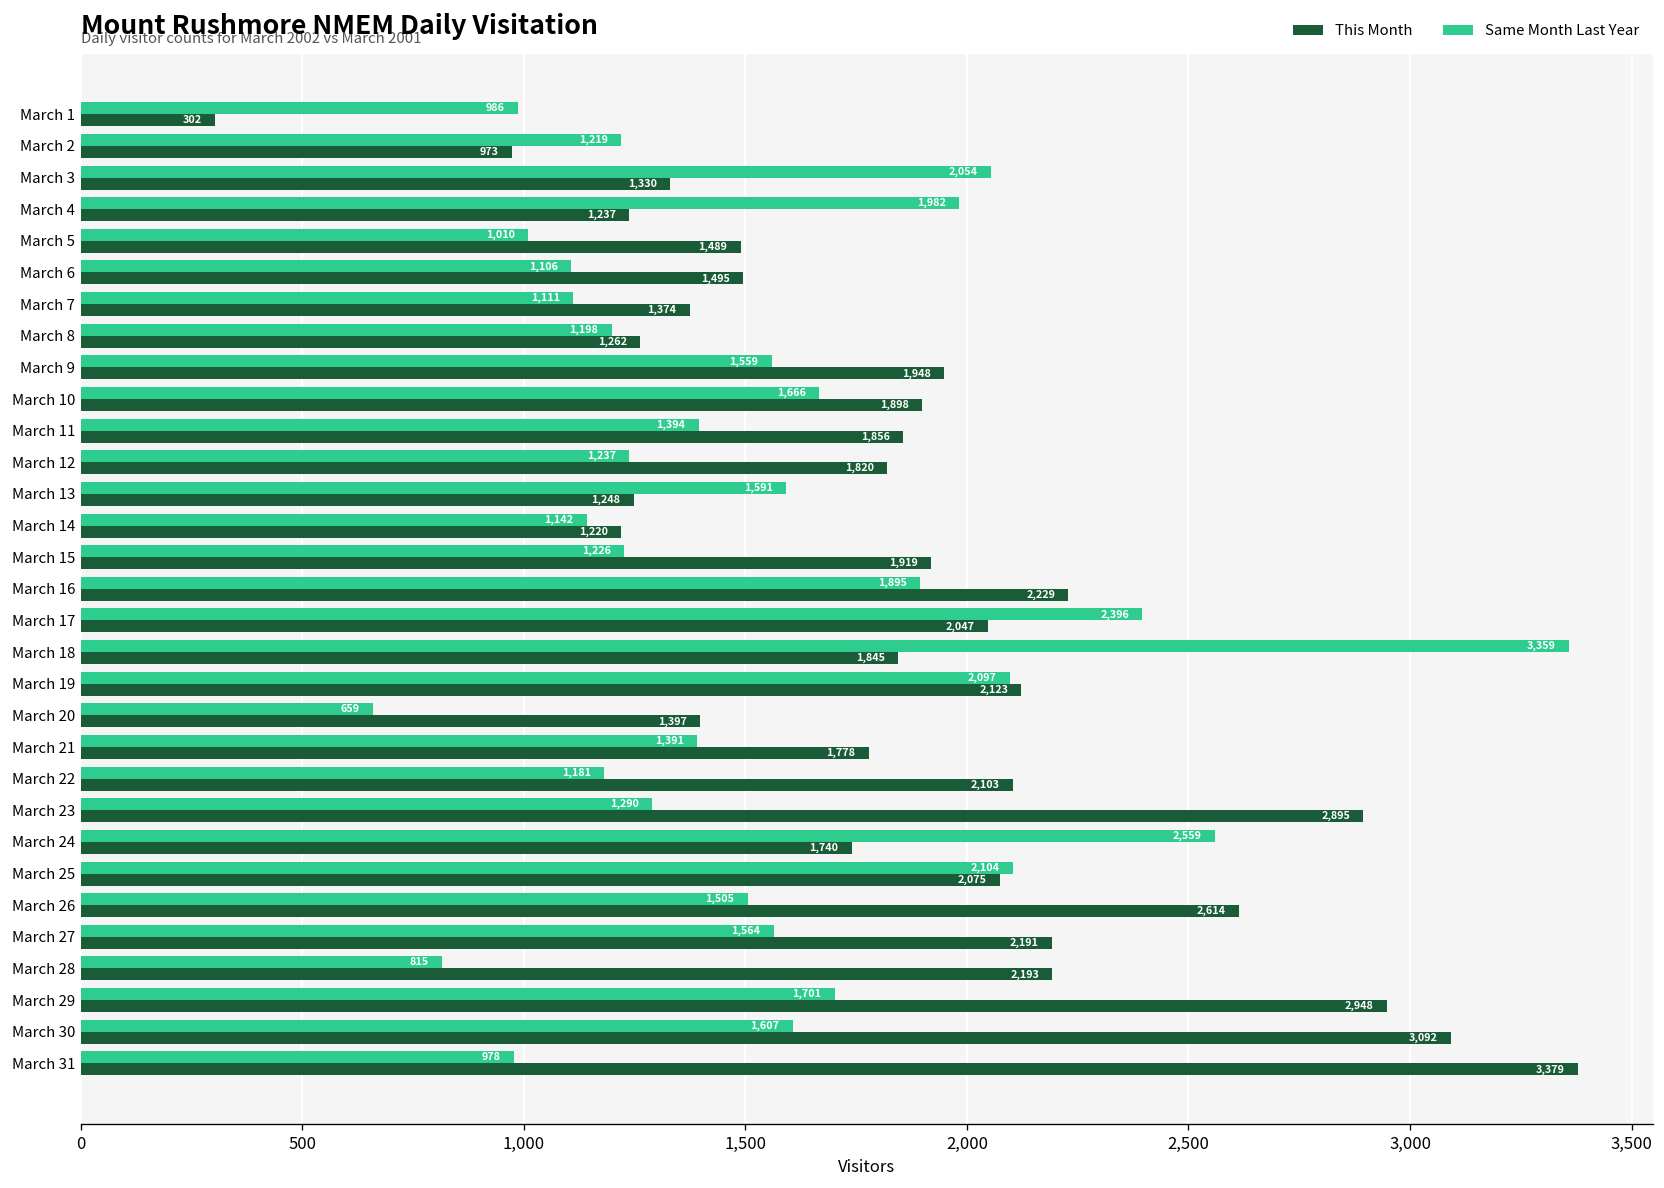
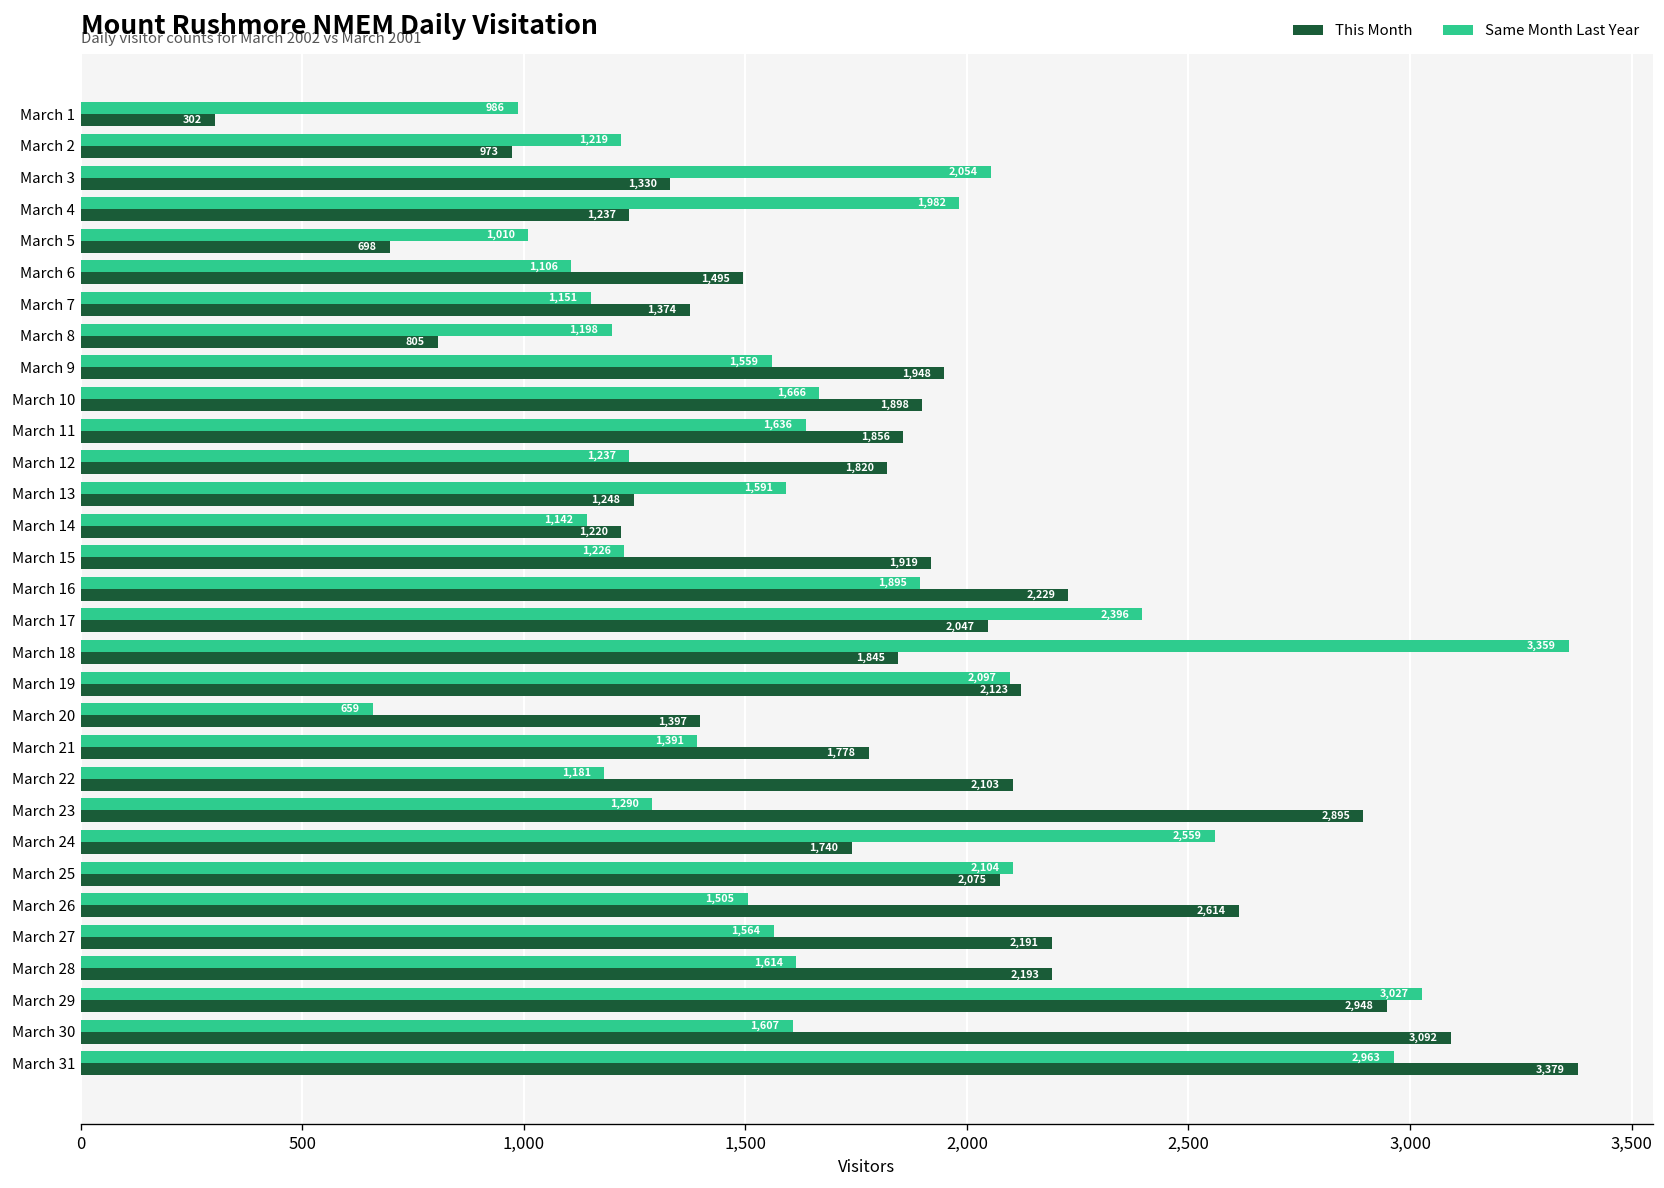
This Month, March 5: 1,489 -> 698
Same Month Last Year, March 7: 1,111 -> 1,151
This Month, March 8: 1,262 -> 805
Same Month Last Year, March 11: 1,394 -> 1,636
Same Month Last Year, March 28: 815 -> 1,614
Same Month Last Year, March 29: 1,701 -> 3,027
Same Month Last Year, March 31: 978 -> 2,963
